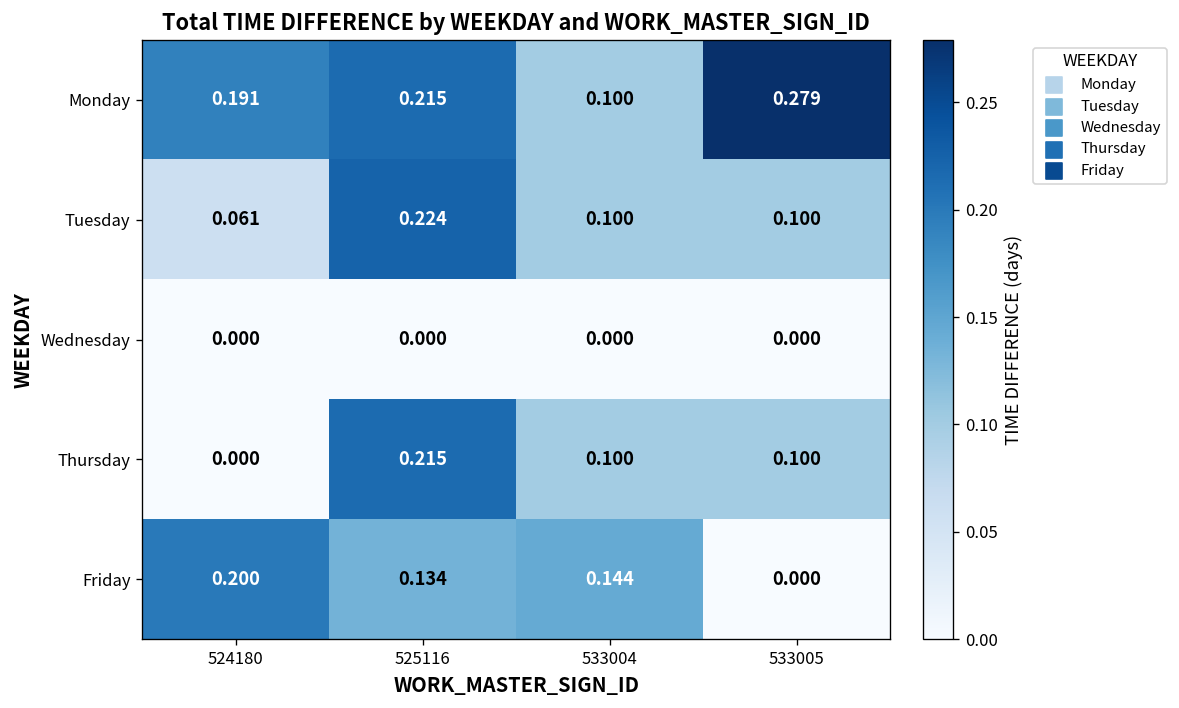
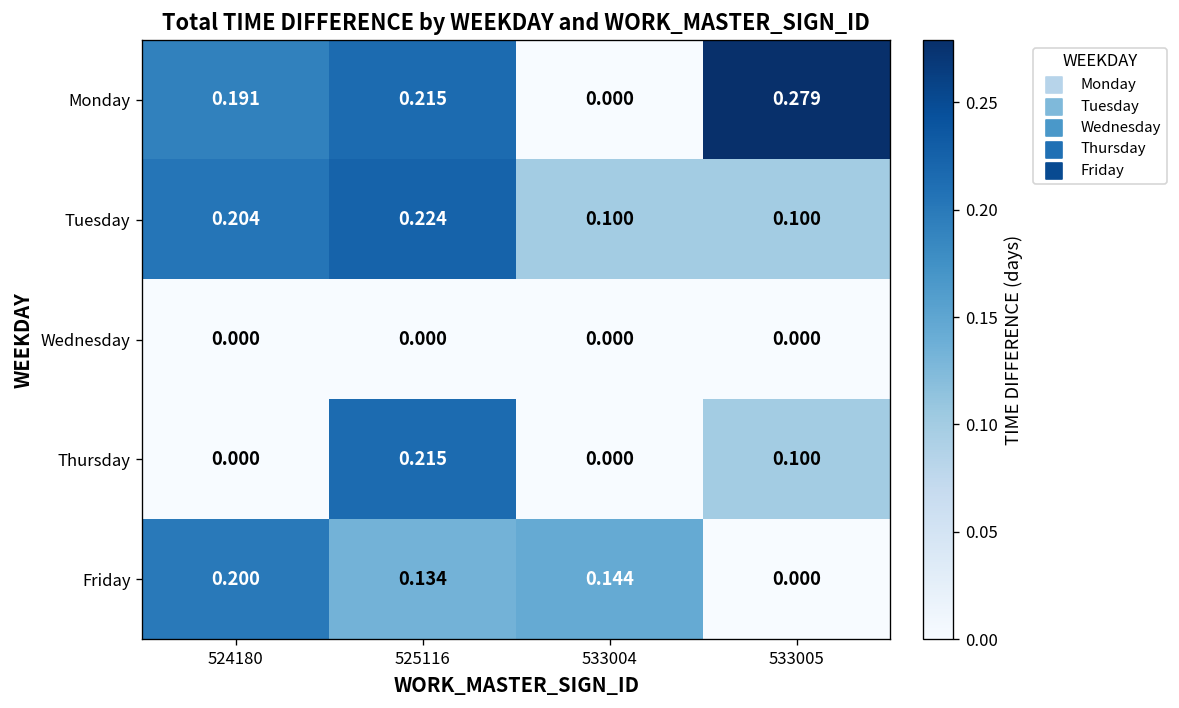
Monday, 533004: 0.100 -> 0.000
Tuesday, 524180: 0.061 -> 0.204
Thursday, 533004: 0.100 -> 0.000
